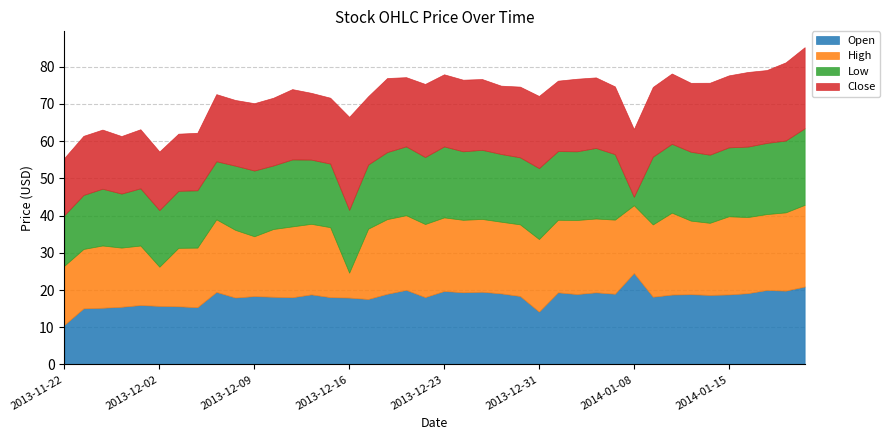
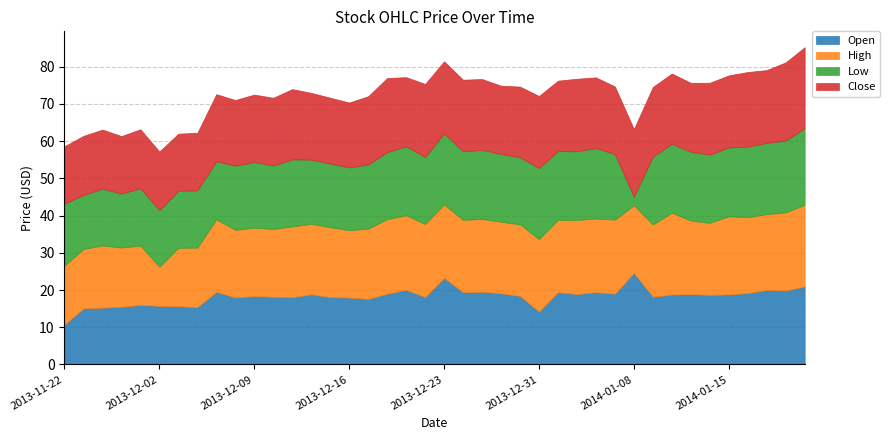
Low, 2013-11-22: 14 -> 17
High, 2013-12-09: 16 -> 18
High, 2013-12-16: 7 -> 18
Close, 2013-12-16: 25 -> 17
Open, 2013-12-23: 20 -> 23
